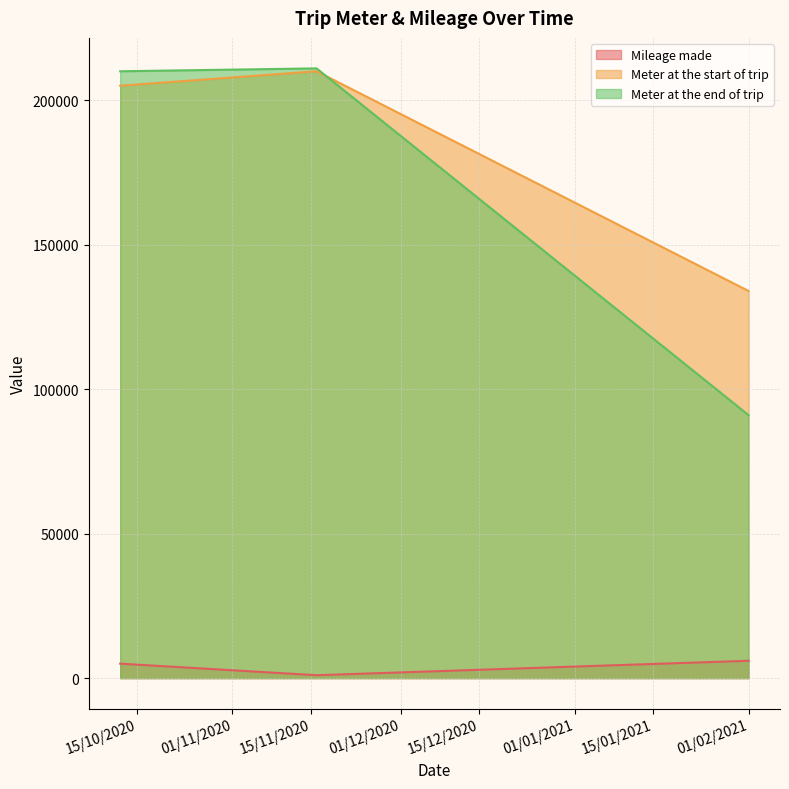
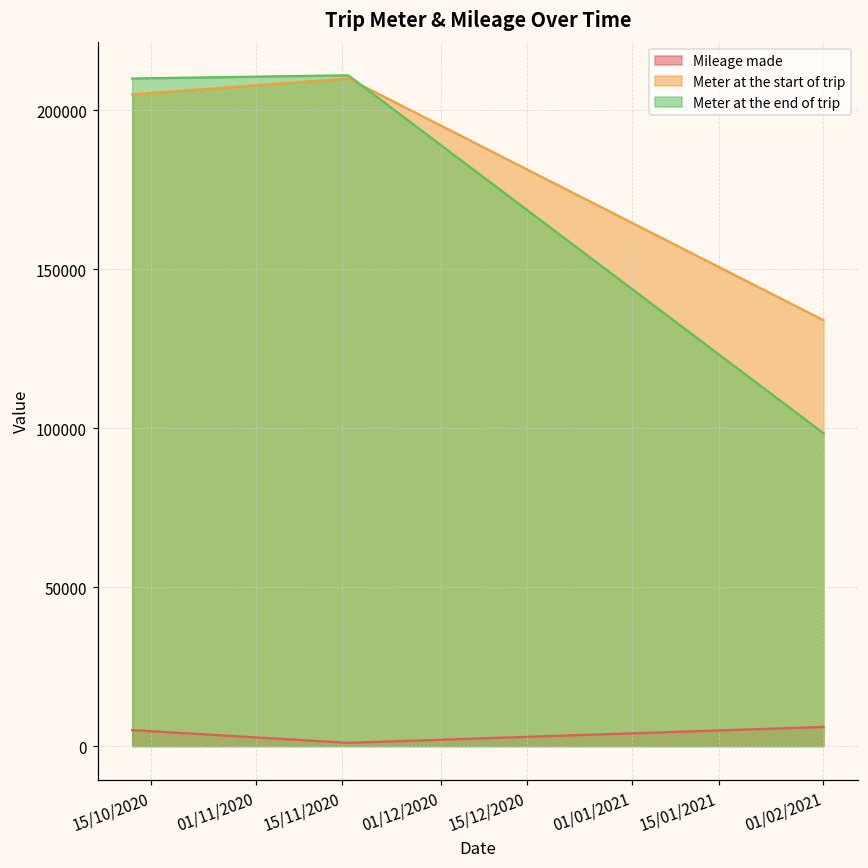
Meter at the end of trip, 01/02/2021: 91000 -> 98000
